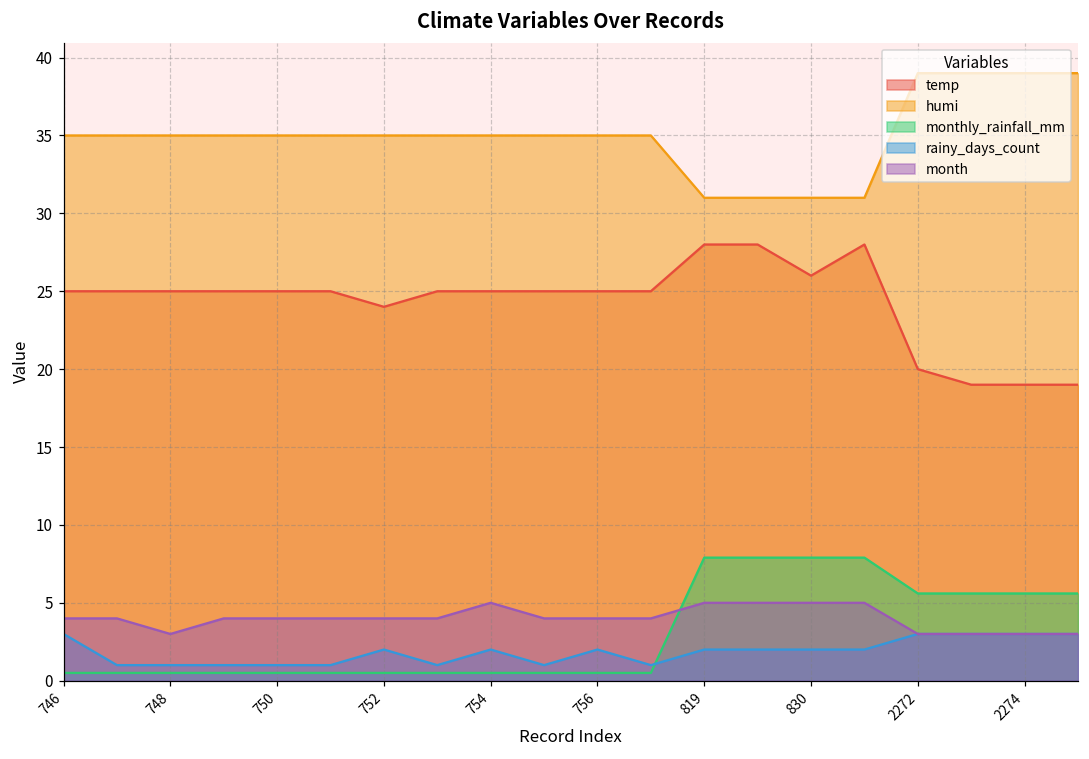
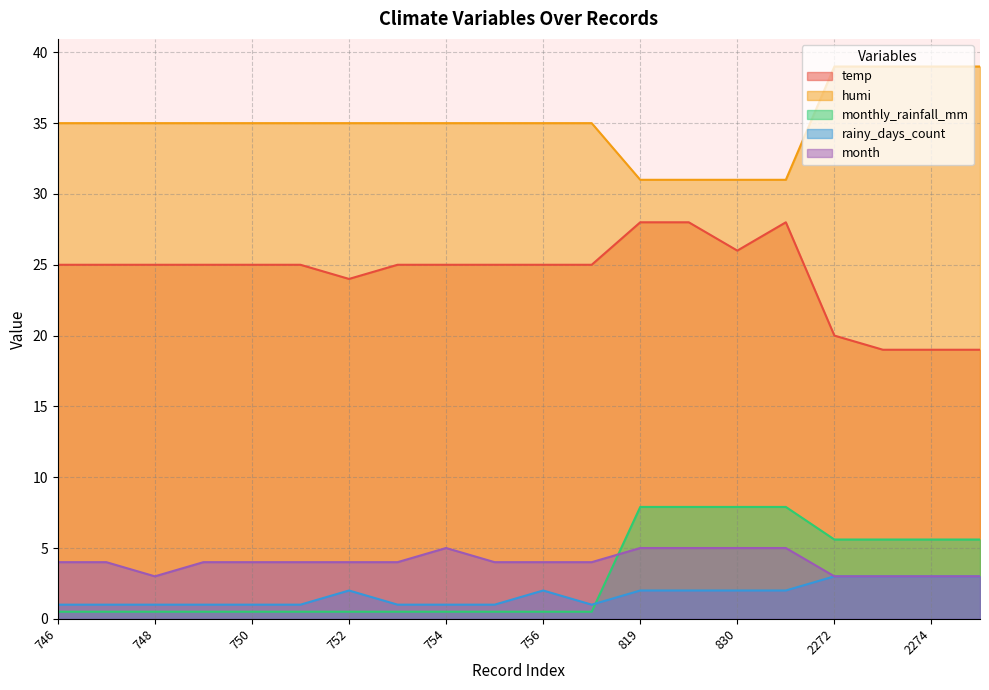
rainy_days_count, 746: 3 -> 1
rainy_days_count, 754: 2 -> 1
